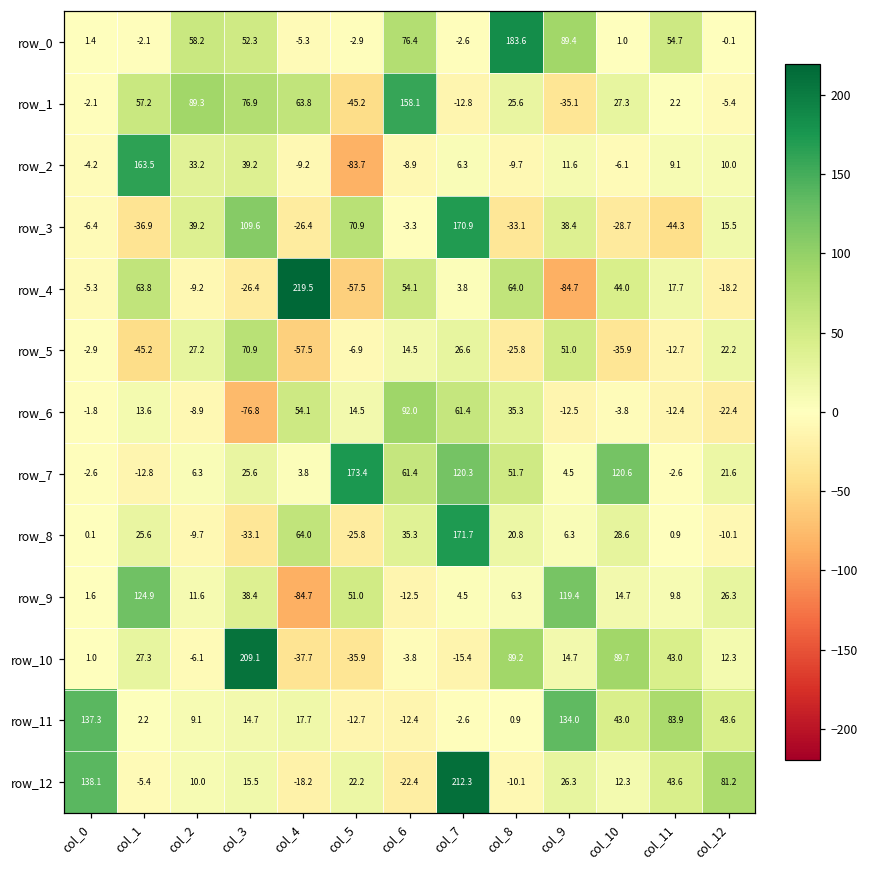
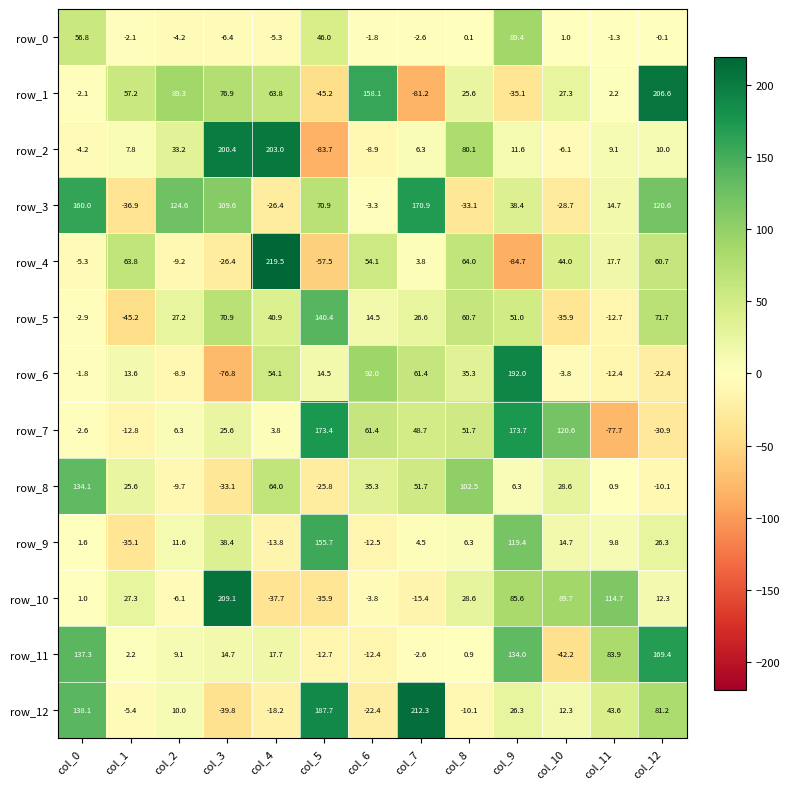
row_0, col_0: 1.4 -> 56.8
row_0, col_2: 58.2 -> -4.2
row_0, col_3: 52.3 -> -6.4
row_0, col_5: -2.9 -> 46.0
row_0, col_6: 76.4 -> -1.8
row_0, col_8: 183.6 -> 0.1
row_0, col_11: 54.7 -> -1.3
row_1, col_7: -12.8 -> -81.2
row_1, col_12: -5.4 -> 206.6
row_2, col_1: 163.5 -> 7.8
row_2, col_3: 39.2 -> 200.4
row_2, col_4: -9.2 -> 203.0
row_2, col_8: -9.7 -> 80.1
row_3, col_0: -6.4 -> 160.0
row_3, col_2: 39.2 -> 124.6
row_3, col_11: -44.3 -> 14.7
row_3, col_12: 15.5 -> 120.6
row_4, col_12: -18.2 -> 60.7
row_5, col_4: -57.5 -> 40.9
row_5, col_5: -6.9 -> 140.4
row_5, col_8: -25.8 -> 60.7
row_5, col_12: 22.2 -> 71.7
row_6, col_9: -12.5 -> 192.0
row_7, col_7: 120.3 -> 48.7
row_7, col_9: 4.5 -> 173.7
row_7, col_11: -2.6 -> -77.7
row_7, col_12: 21.6 -> -30.9
row_8, col_0: 0.1 -> 134.1
row_8, col_7: 171.7 -> 51.7
row_8, col_8: 20.8 -> 102.5
row_9, col_1: 124.9 -> -35.1
row_9, col_4: -84.7 -> -13.8
row_9, col_5: 51.0 -> 155.7
row_10, col_8: 89.2 -> 28.6
row_10, col_9: 14.7 -> 85.6
row_10, col_11: 43.0 -> 114.7
row_11, col_10: 43.0 -> -42.2
row_11, col_12: 43.6 -> 169.4
row_12, col_3: 15.5 -> -39.8
row_12, col_5: 22.2 -> 187.7
